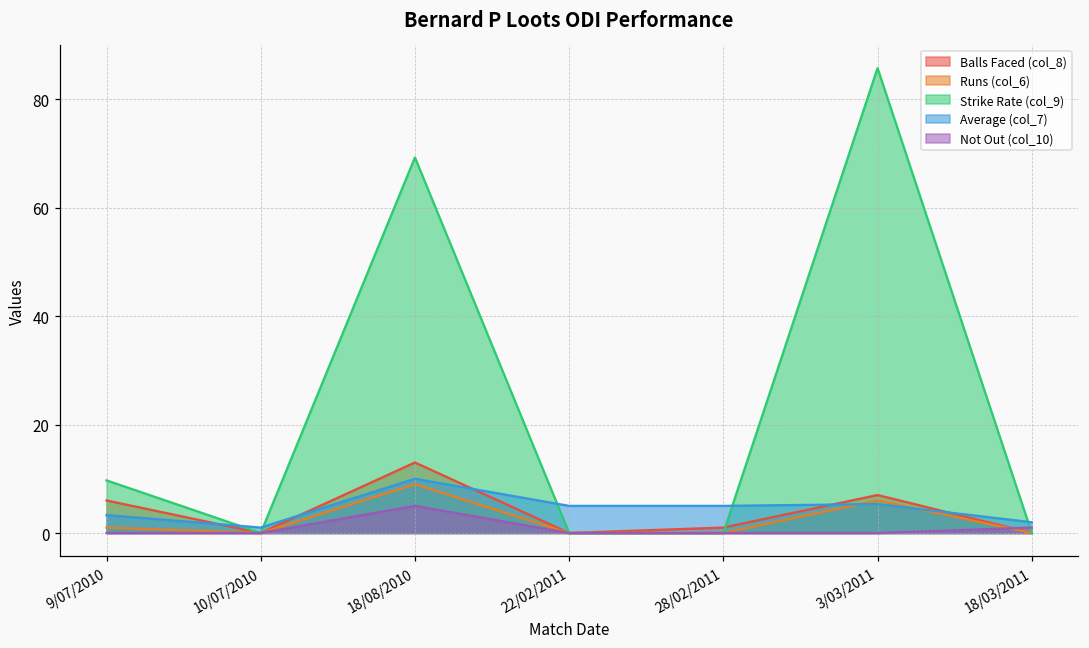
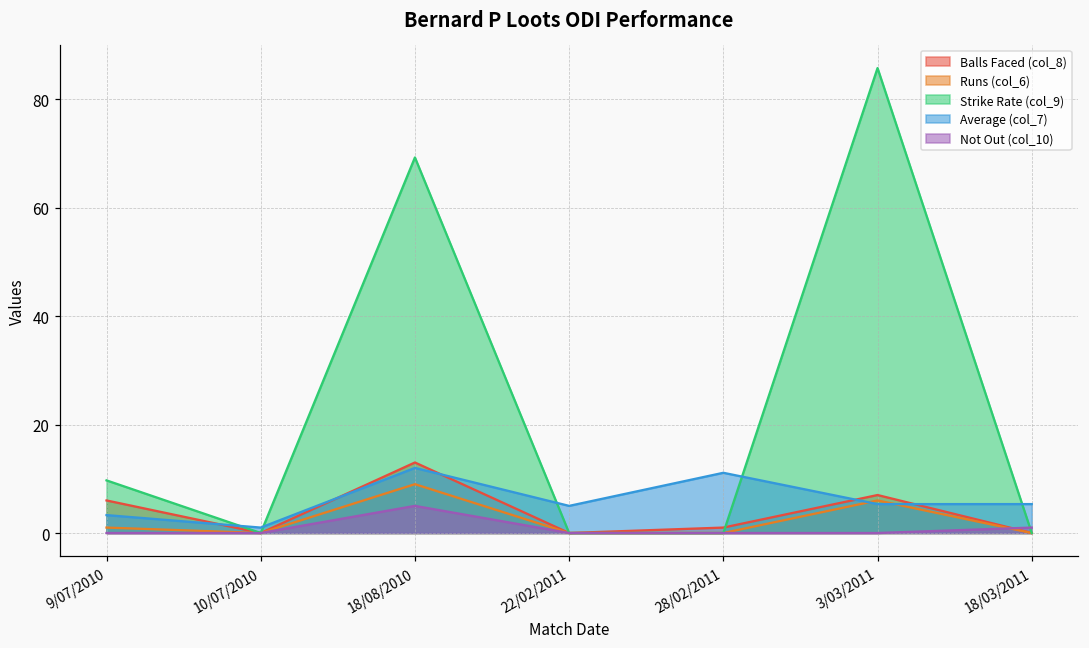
Average (col_7), 18/08/2010: 10 -> 12
Average (col_7), 28/02/2011: 5 -> 11
Average (col_7), 18/03/2011: 2 -> 5
